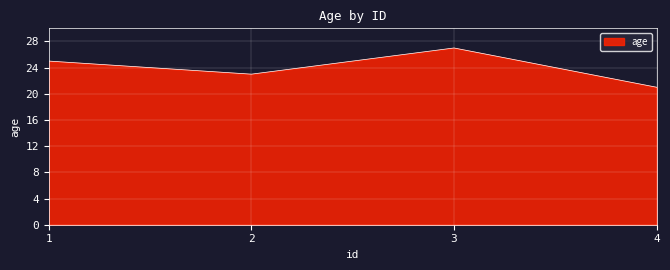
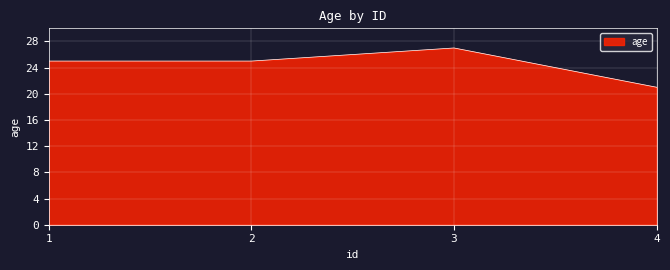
2: 23 -> 25
